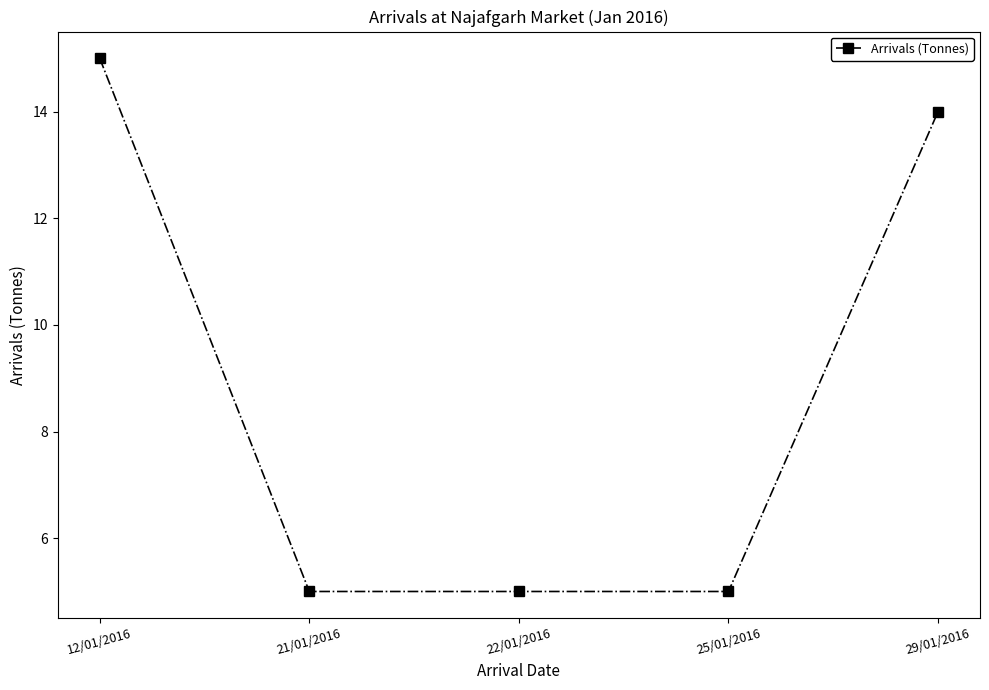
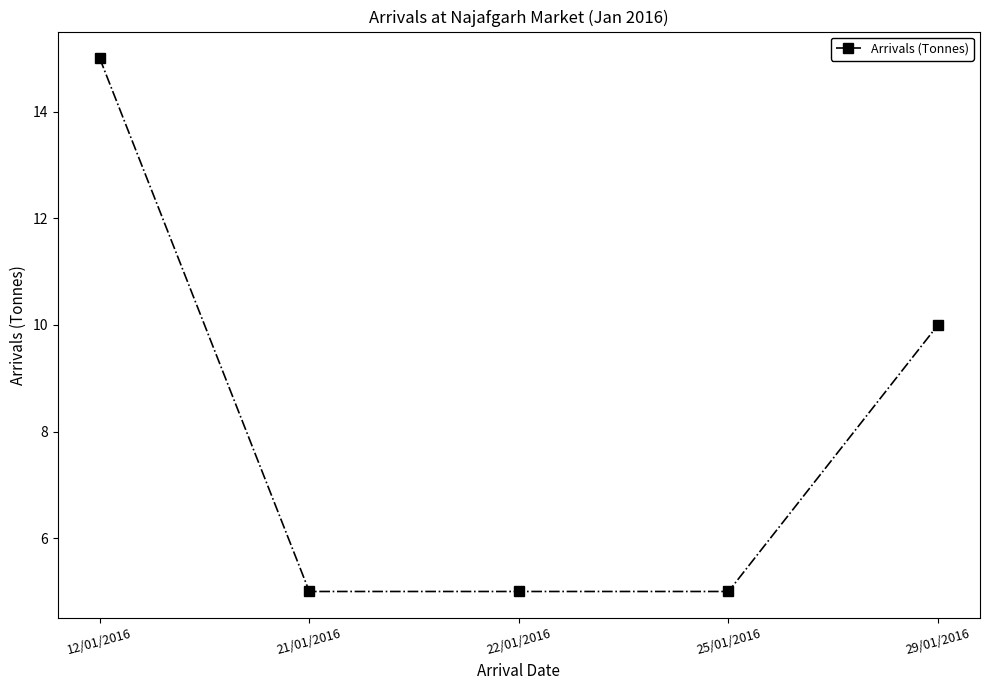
29/01/2016: 14 -> 10
